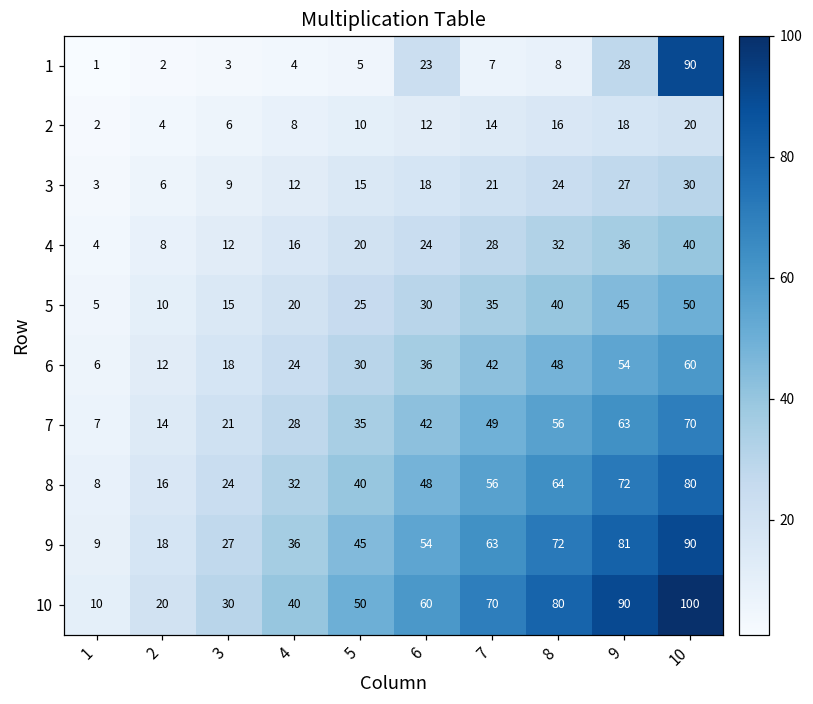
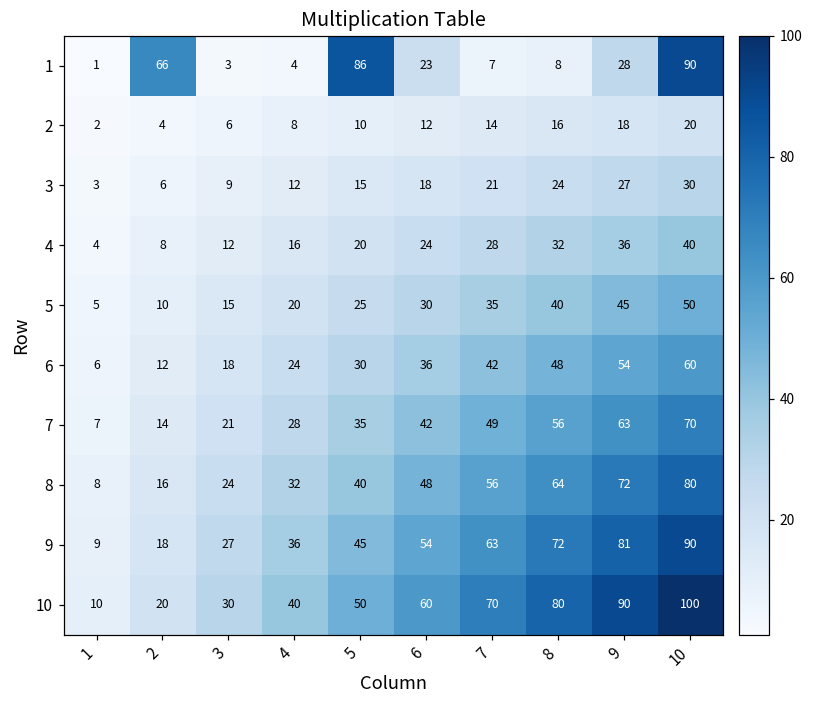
1, 2: 2 -> 66
1, 5: 5 -> 86
